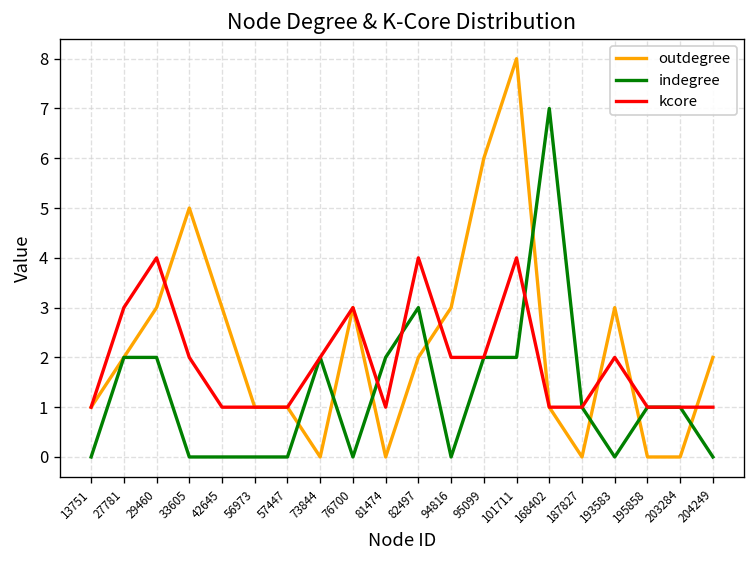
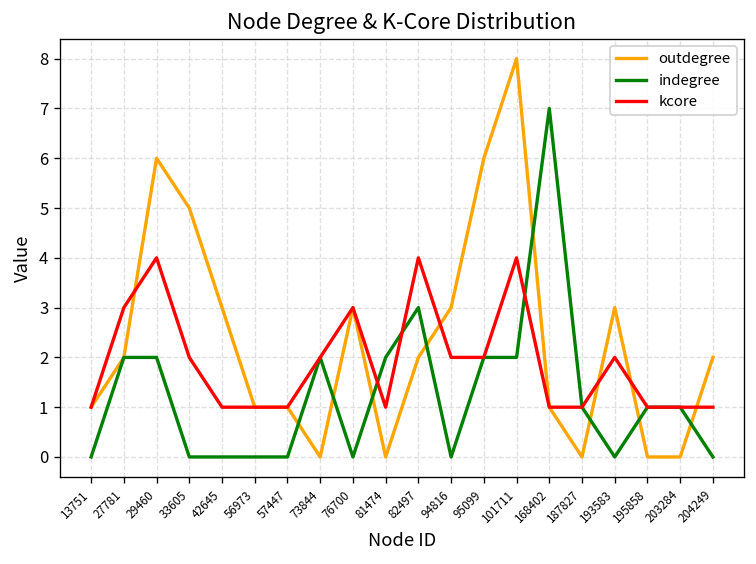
outdegree, 29460: 3 -> 6
